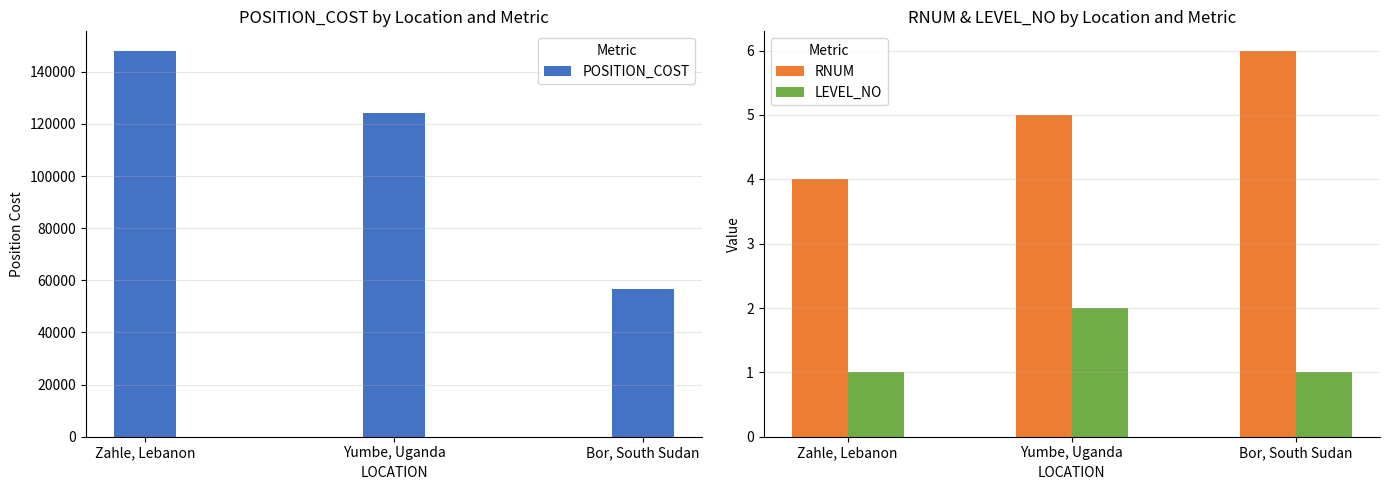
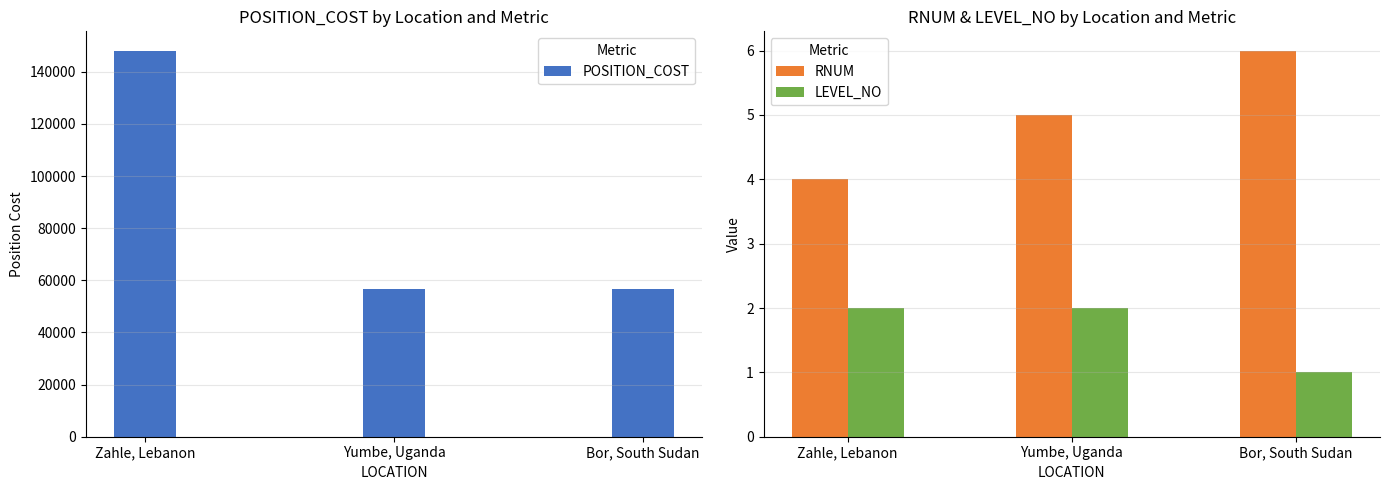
POSITION_COST by Location and Metric, Yumbe, Uganda: 124000 -> 57000
RNUM & LEVEL_NO by Location and Metric, LEVEL_NO, Zahle, Lebanon: 1 -> 2
